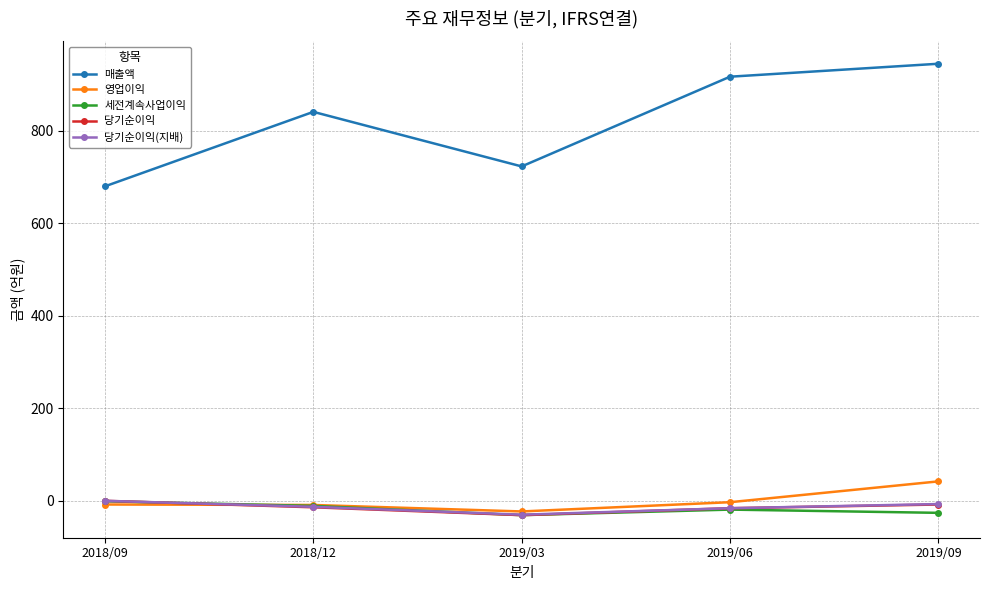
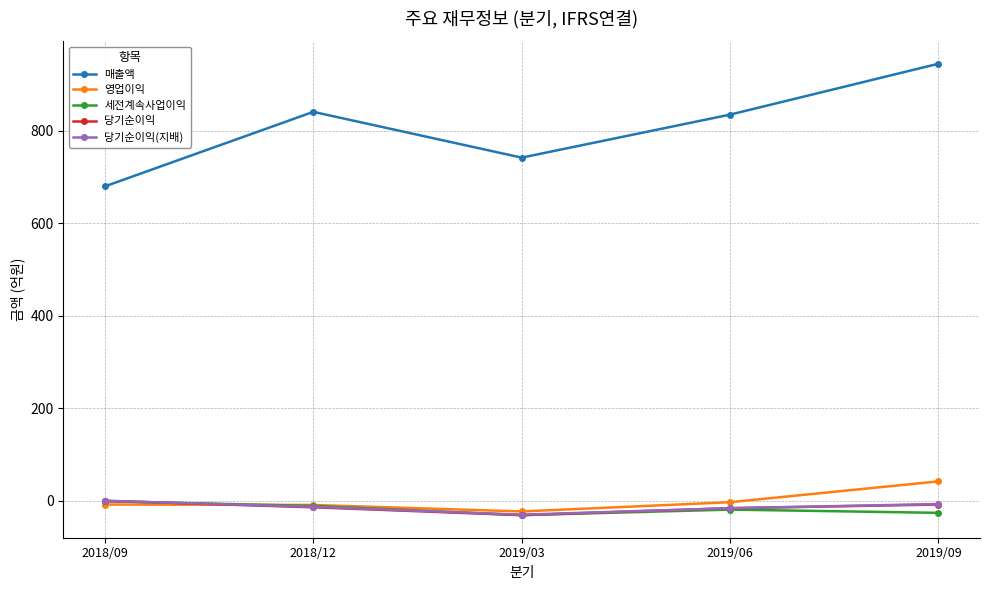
매출액, 2019/03: 720 -> 740
매출액, 2019/06: 920 -> 840
